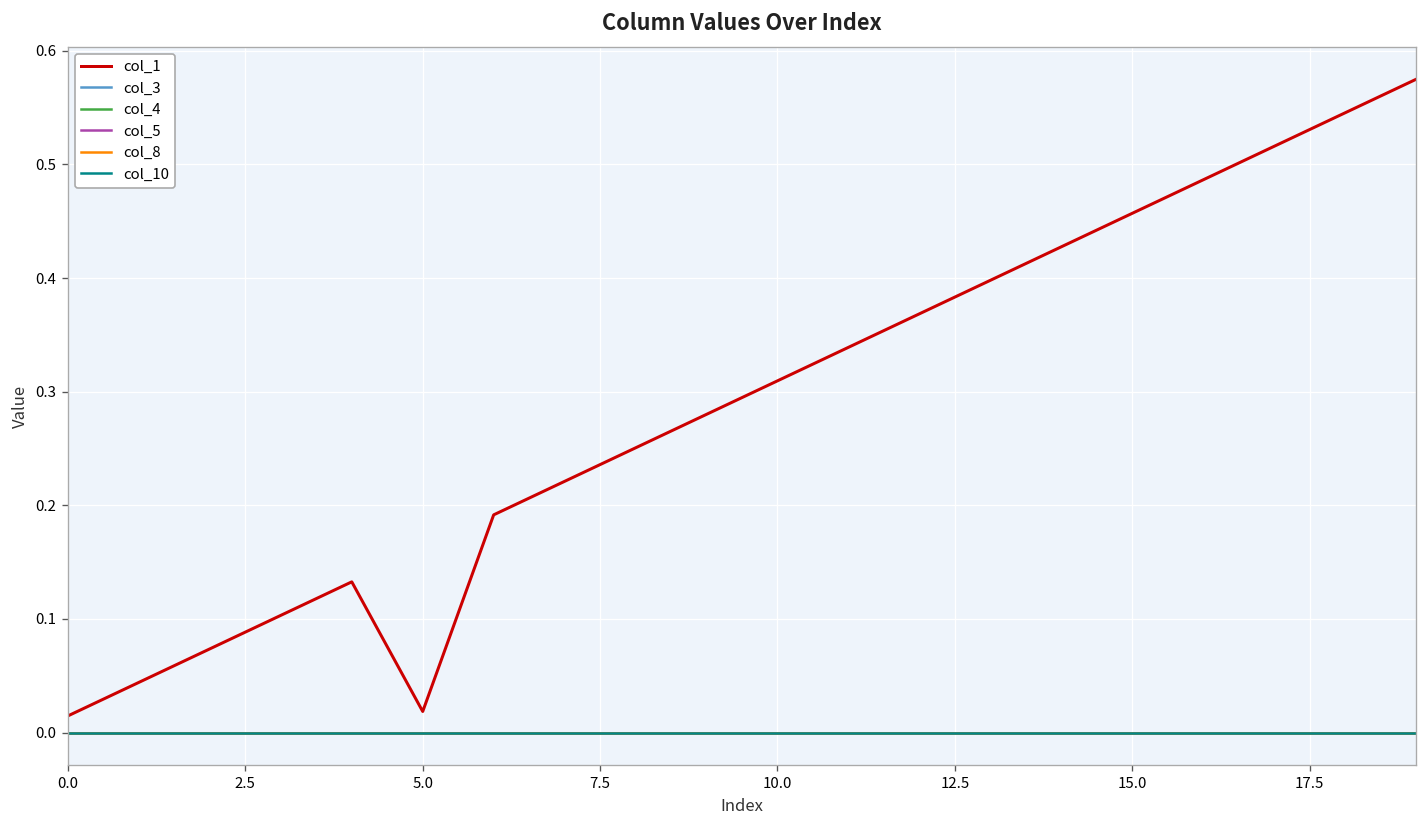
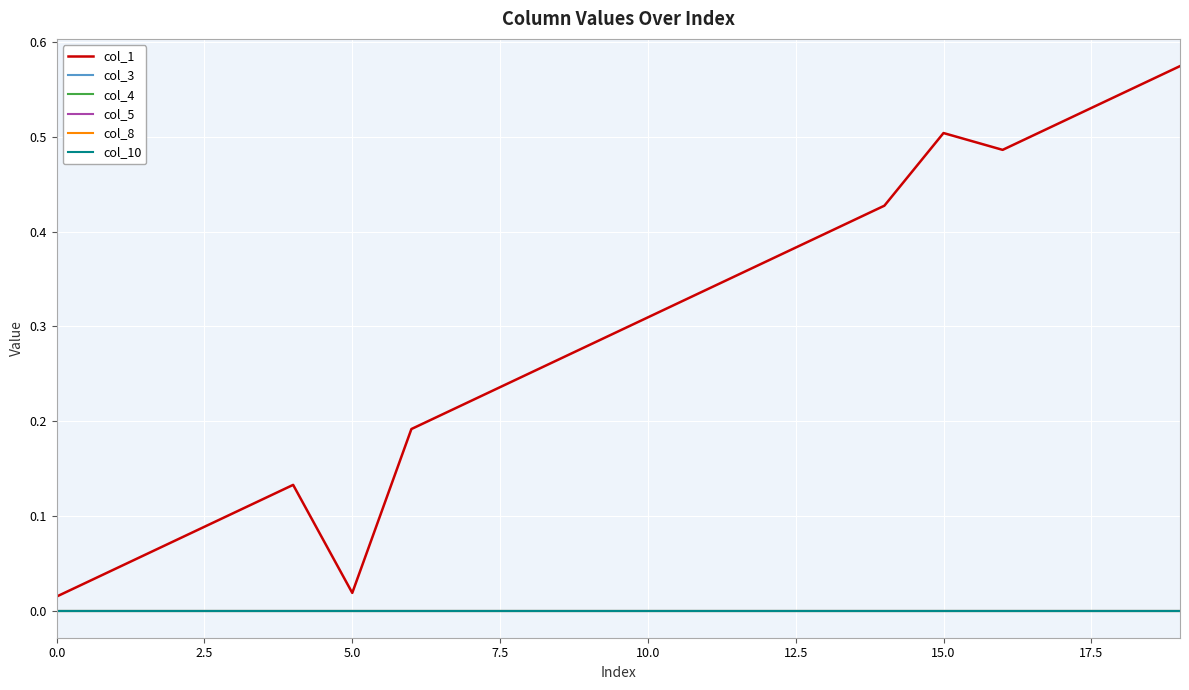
col_1, 15.0: 0.46 -> 0.50
